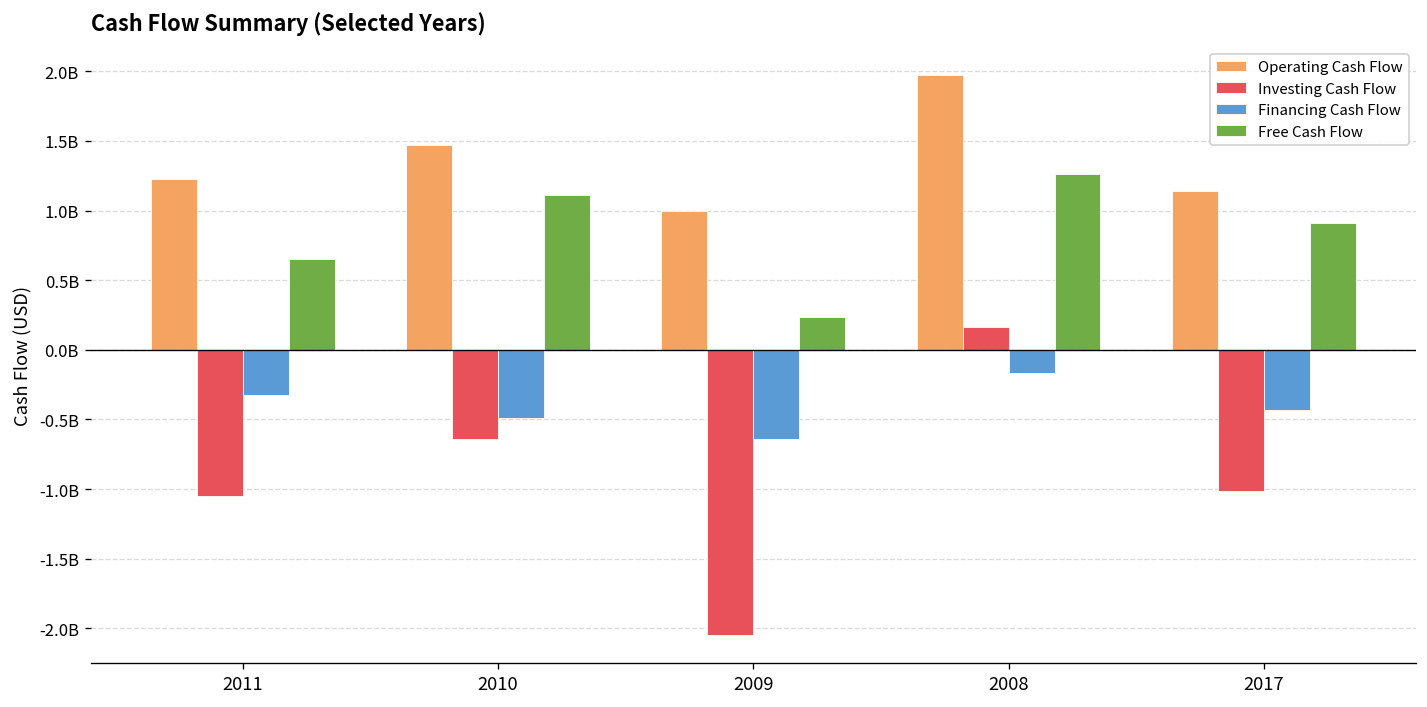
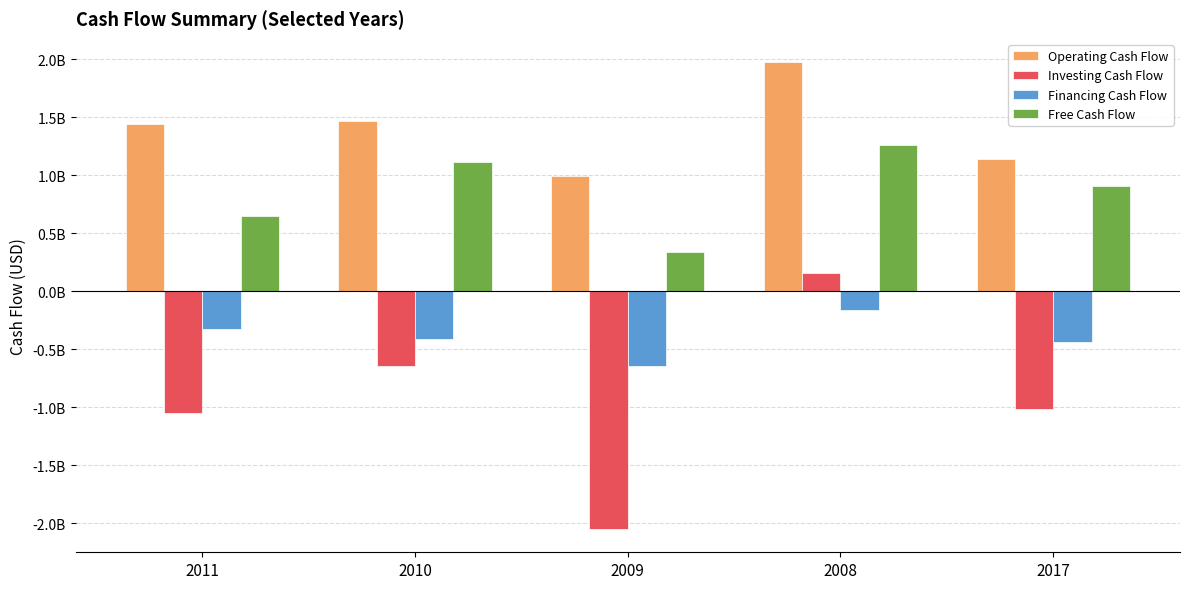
Operating Cash Flow, 2011: 1230000000 -> 1440000000
Financing Cash Flow, 2010: -490000000 -> -410000000
Free Cash Flow, 2009: 230000000 -> 340000000
